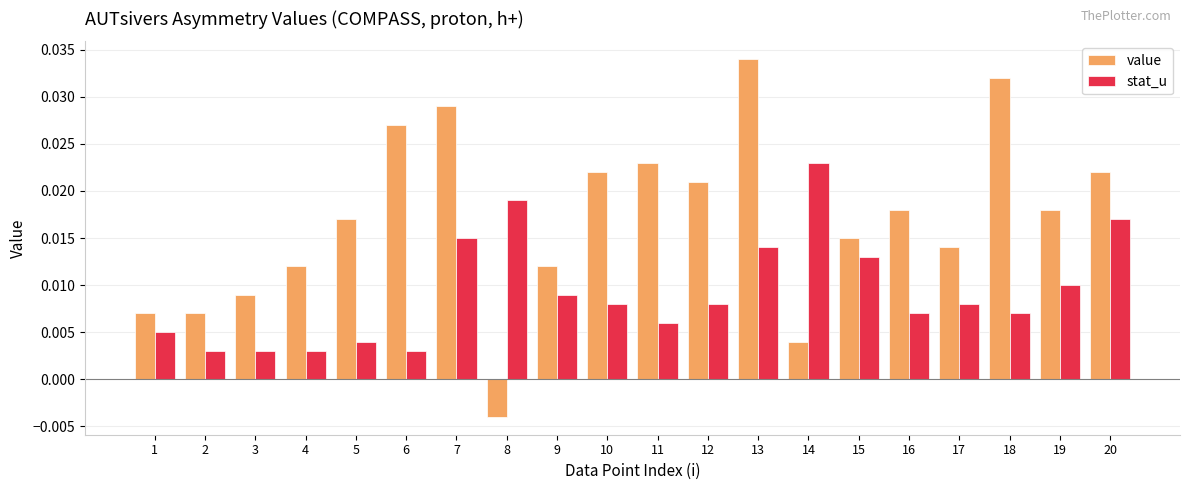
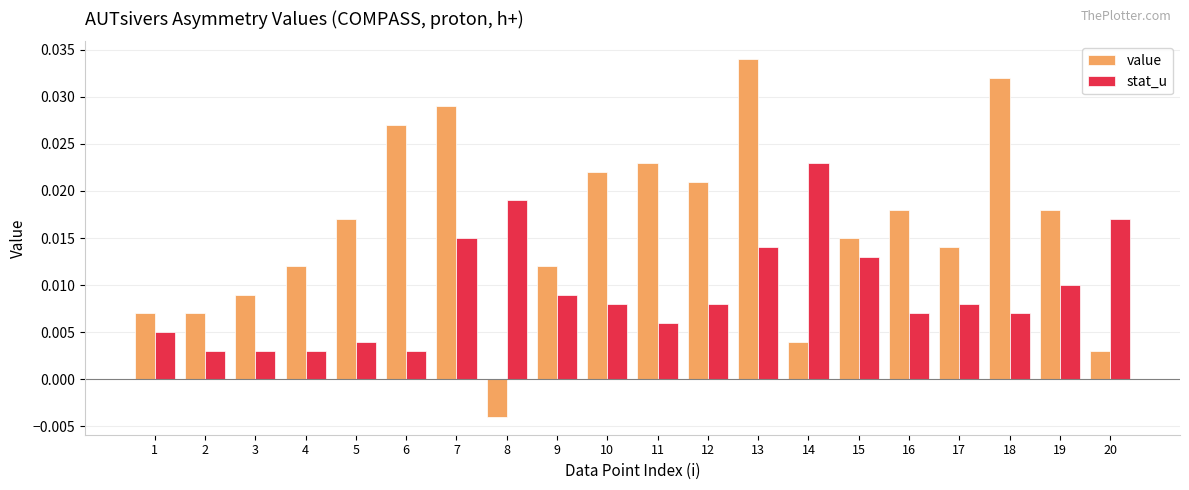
value, 20: 0.022 -> 0.003
